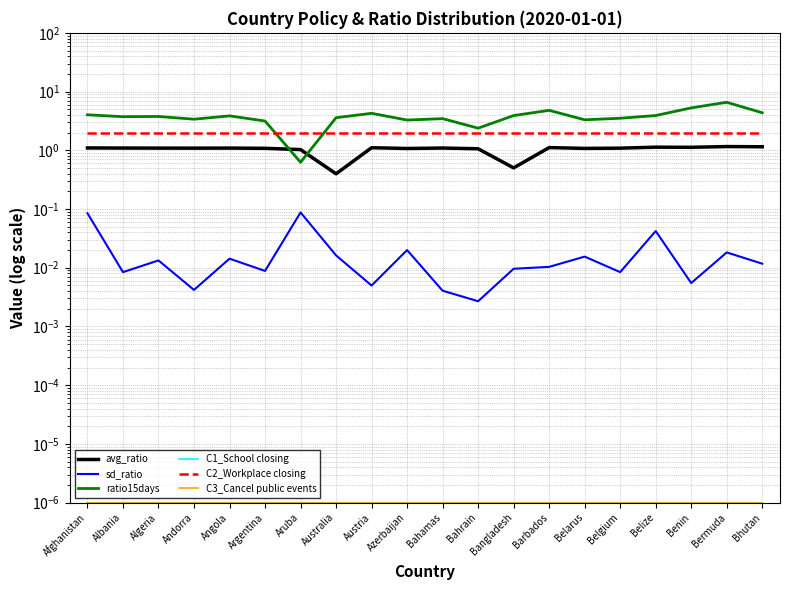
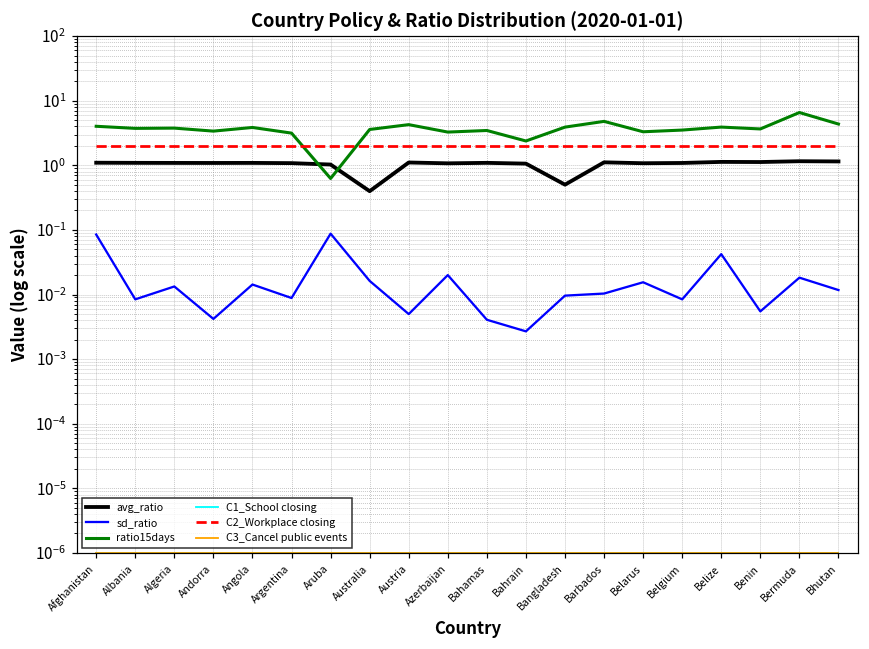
ratio15days, Benin: 5 -> 4
